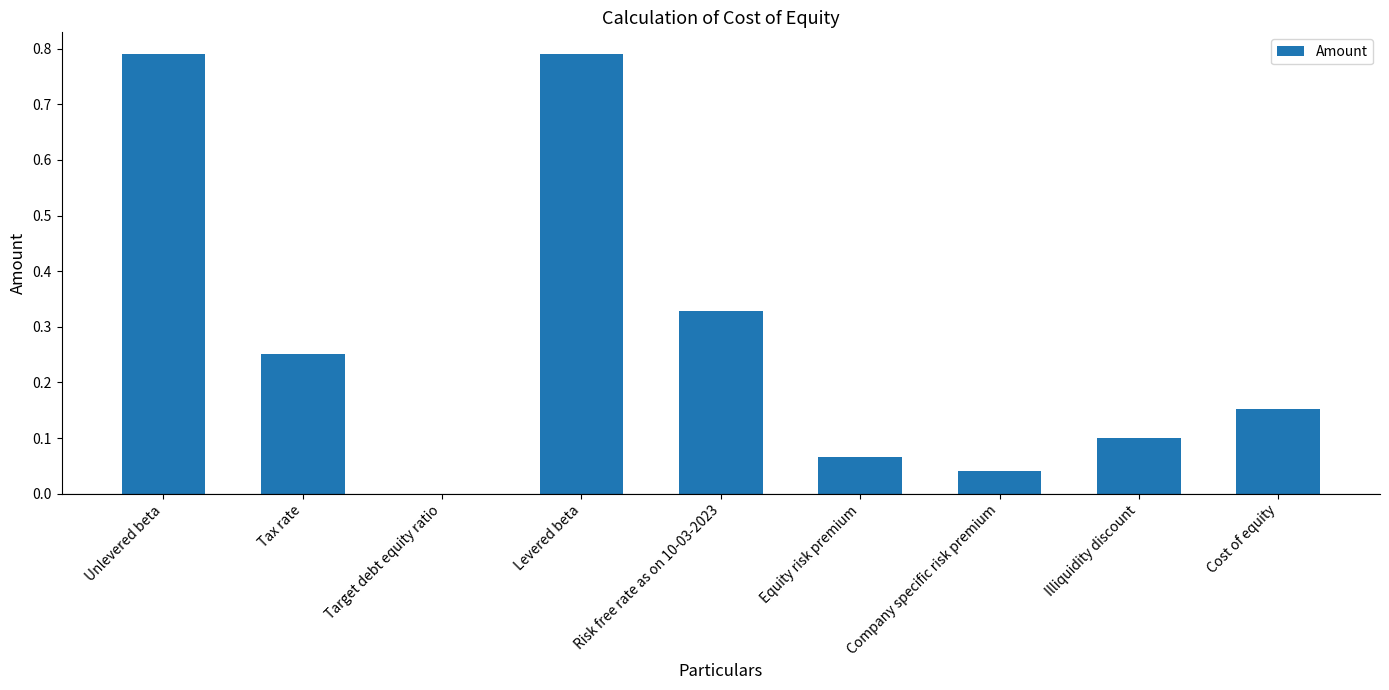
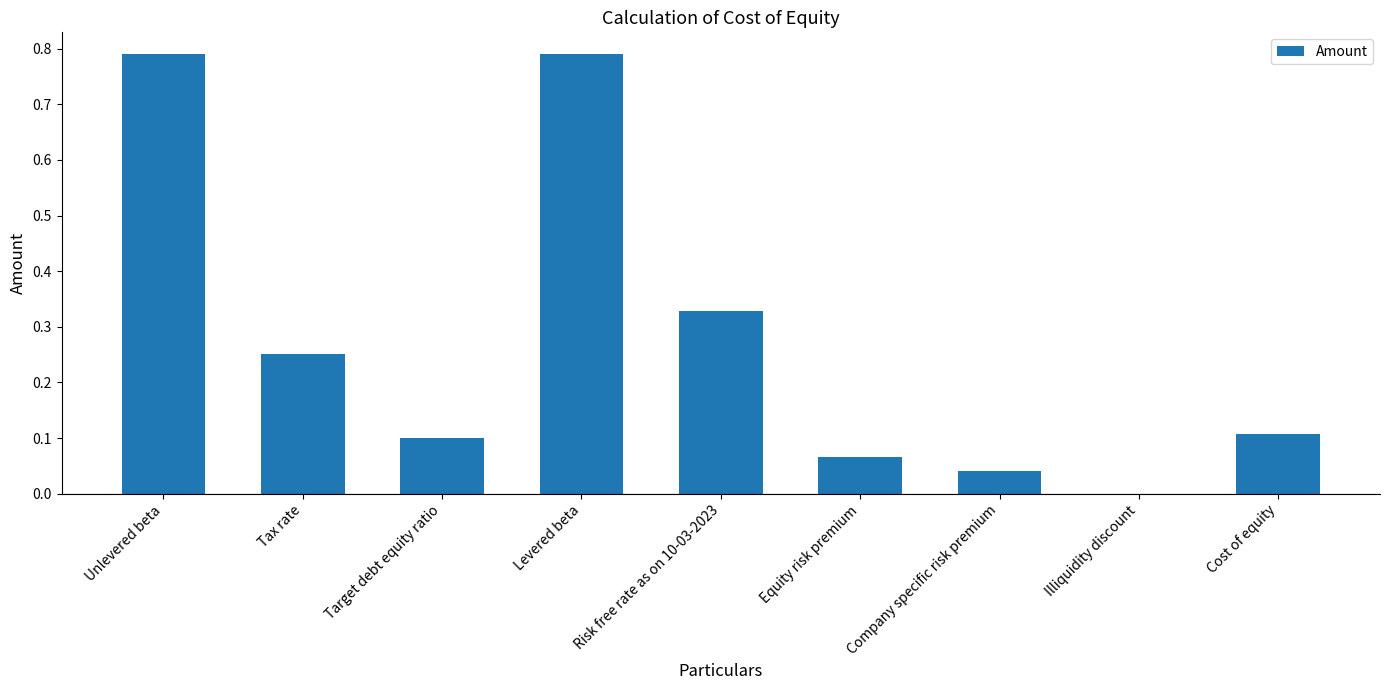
Target debt equity ratio: 0.0 -> 0.1
Illiquidity discount: 0.1 -> 0.0
Cost of equity: 0.15 -> 0.11
